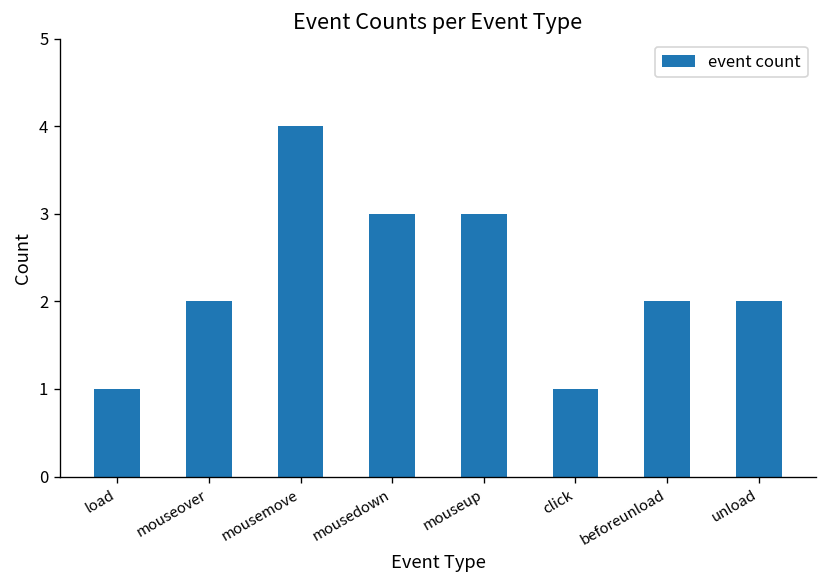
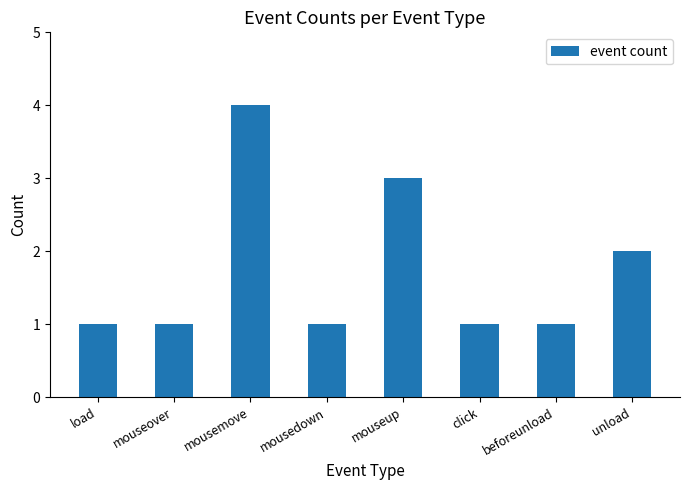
mouseover: 2 -> 1
mousedown: 3 -> 1
beforeunload: 2 -> 1
